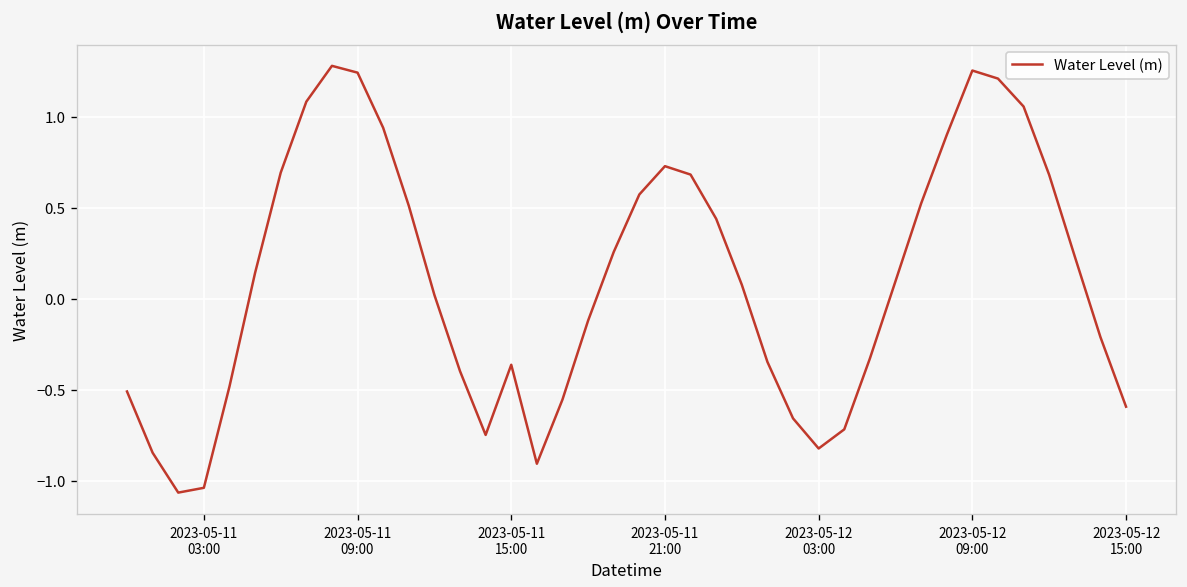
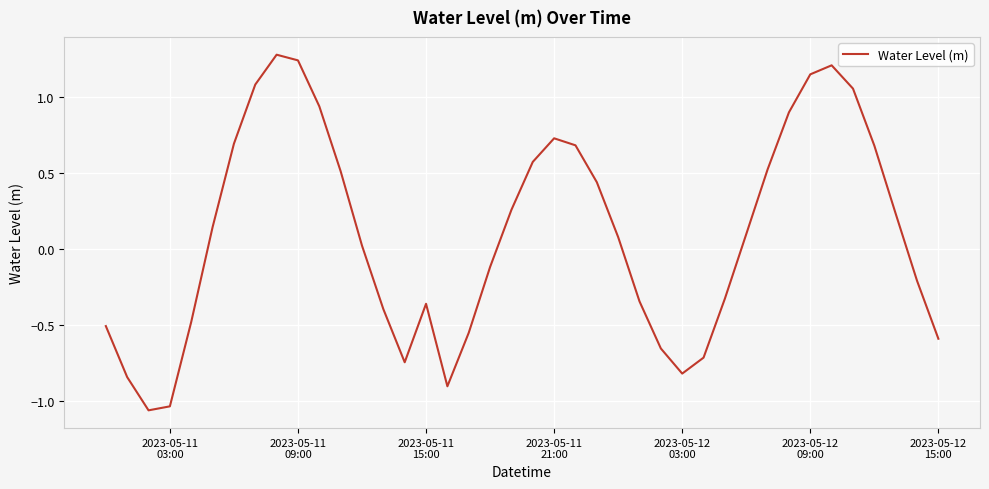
2023-05-12 09:00: 1.25 -> 1.15
